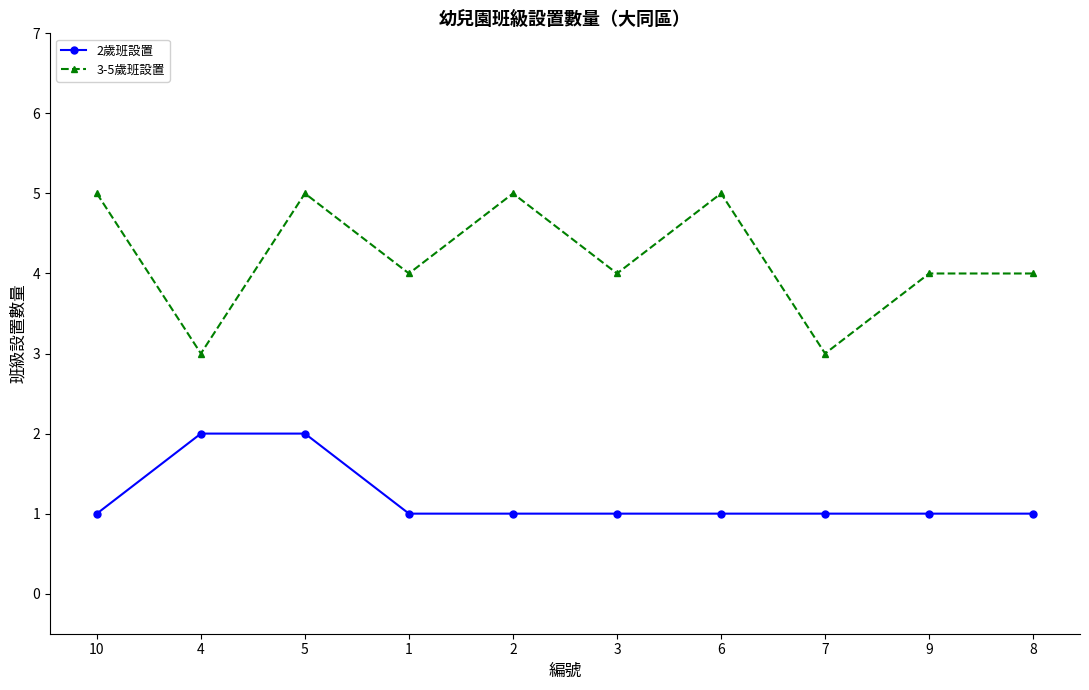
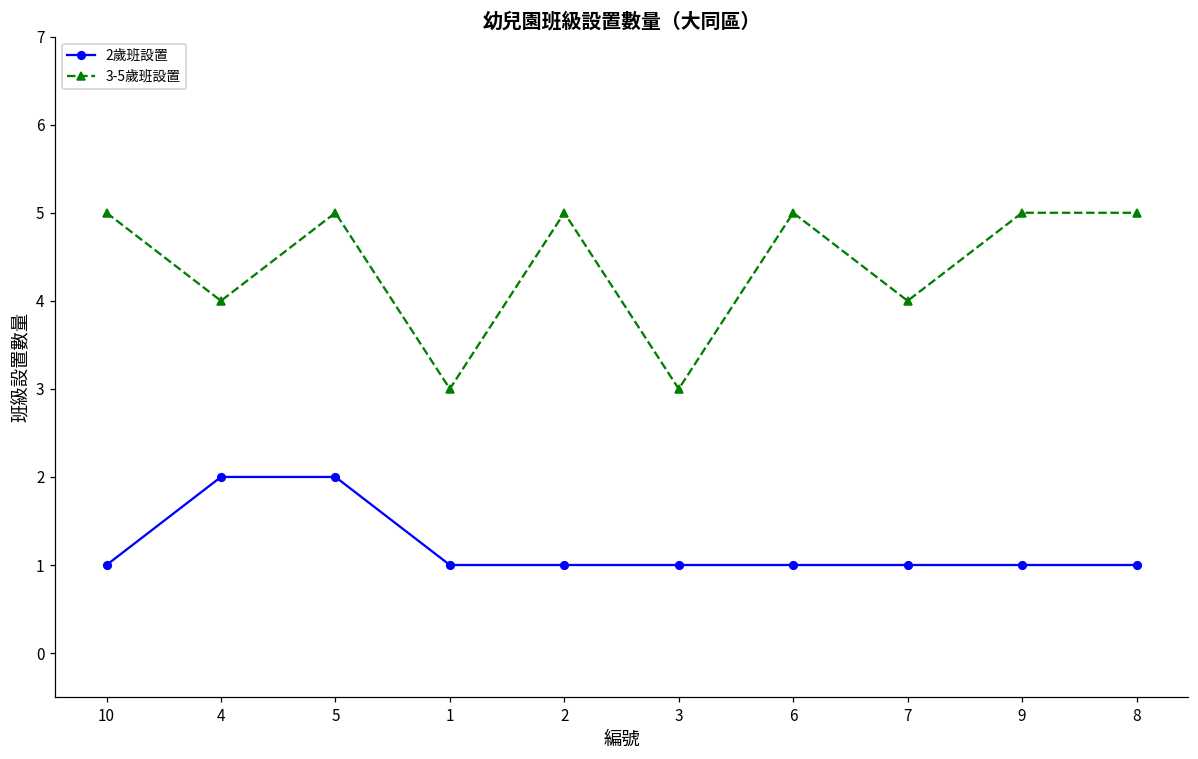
3-5歲班設置, 4: 3 -> 4
3-5歲班設置, 1: 4 -> 3
3-5歲班設置, 3: 4 -> 3
3-5歲班設置, 7: 3 -> 4
3-5歲班設置, 9: 4 -> 5
3-5歲班設置, 8: 4 -> 5
